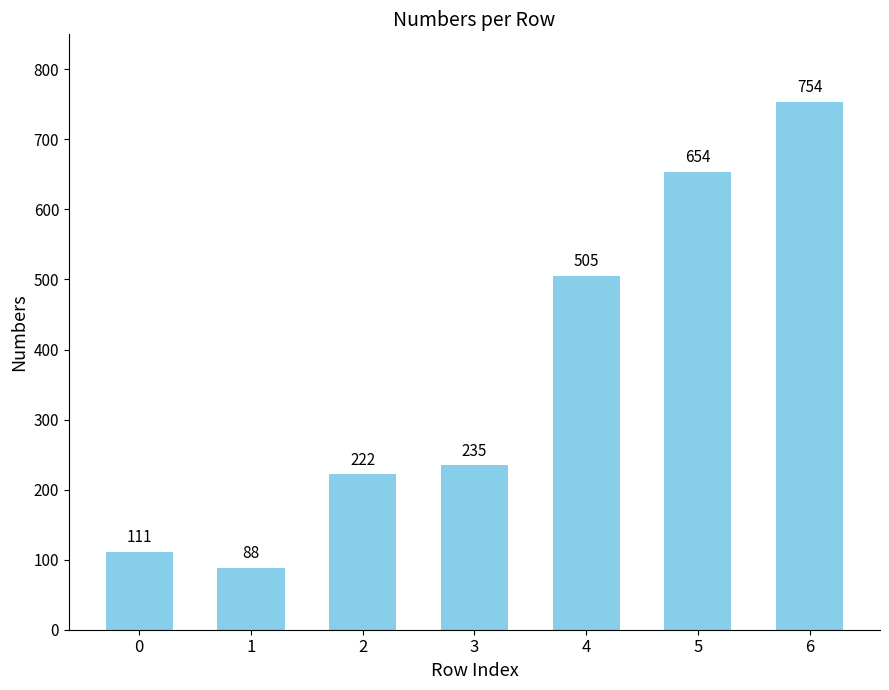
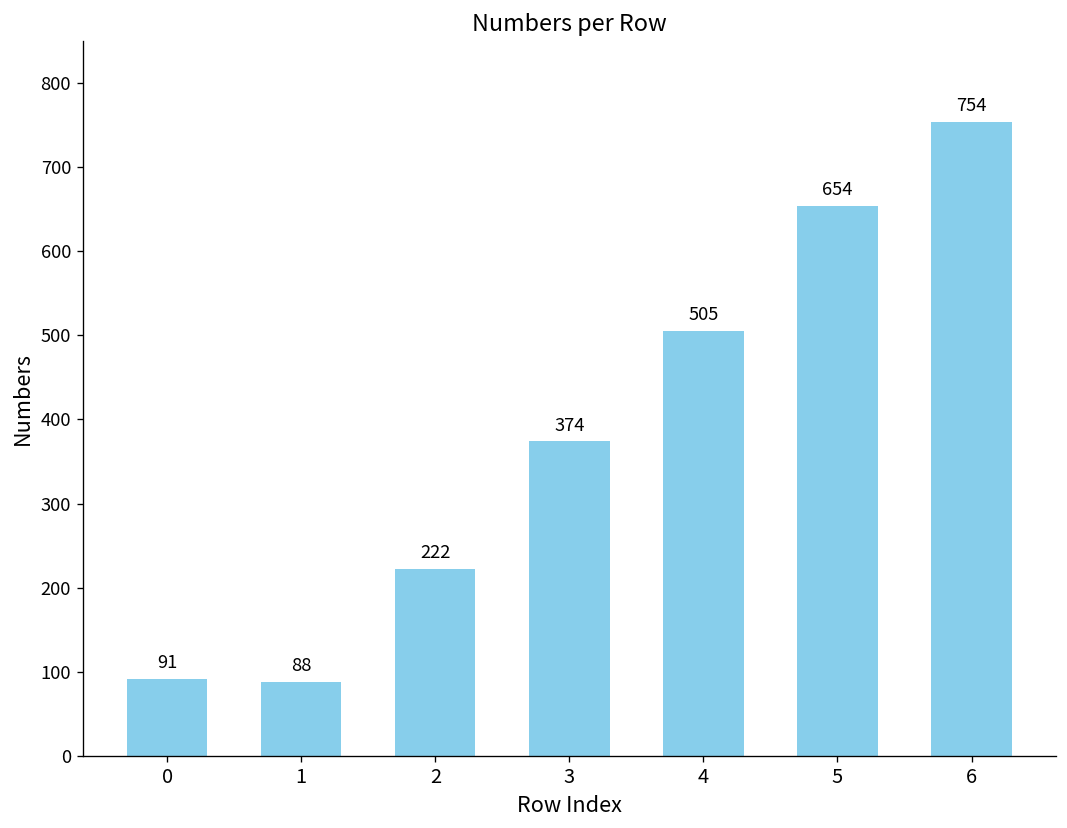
0: 111 -> 91
3: 235 -> 374
